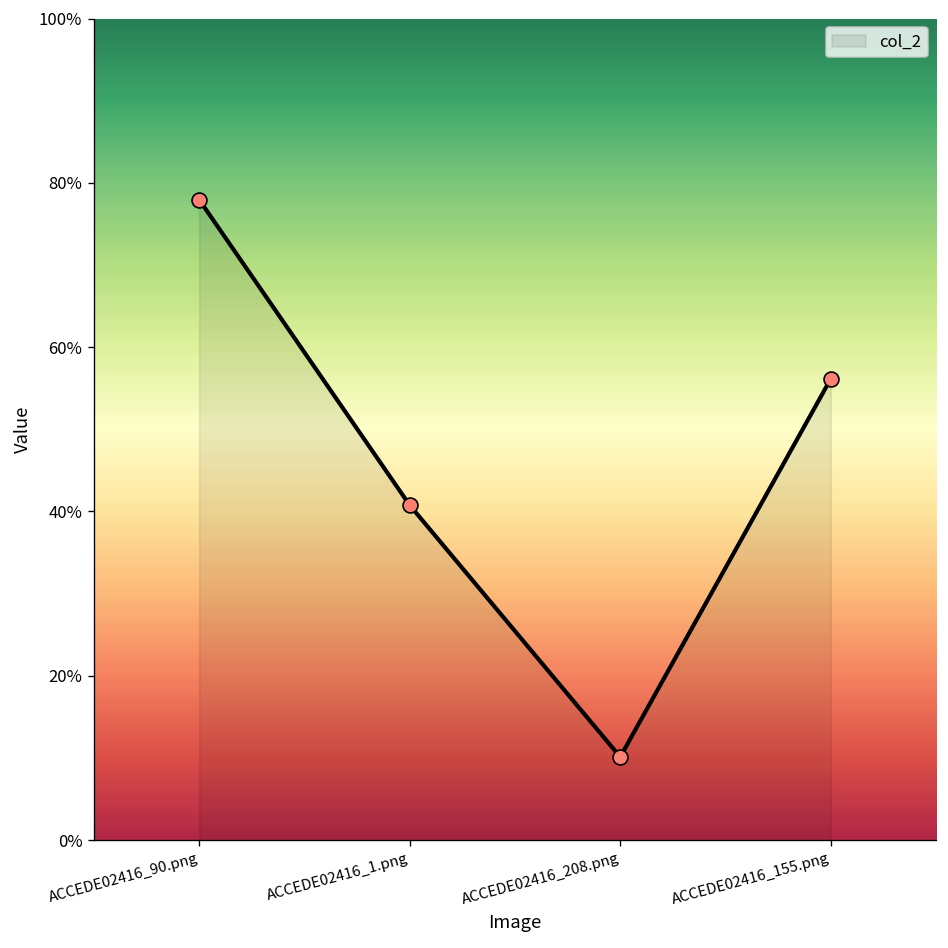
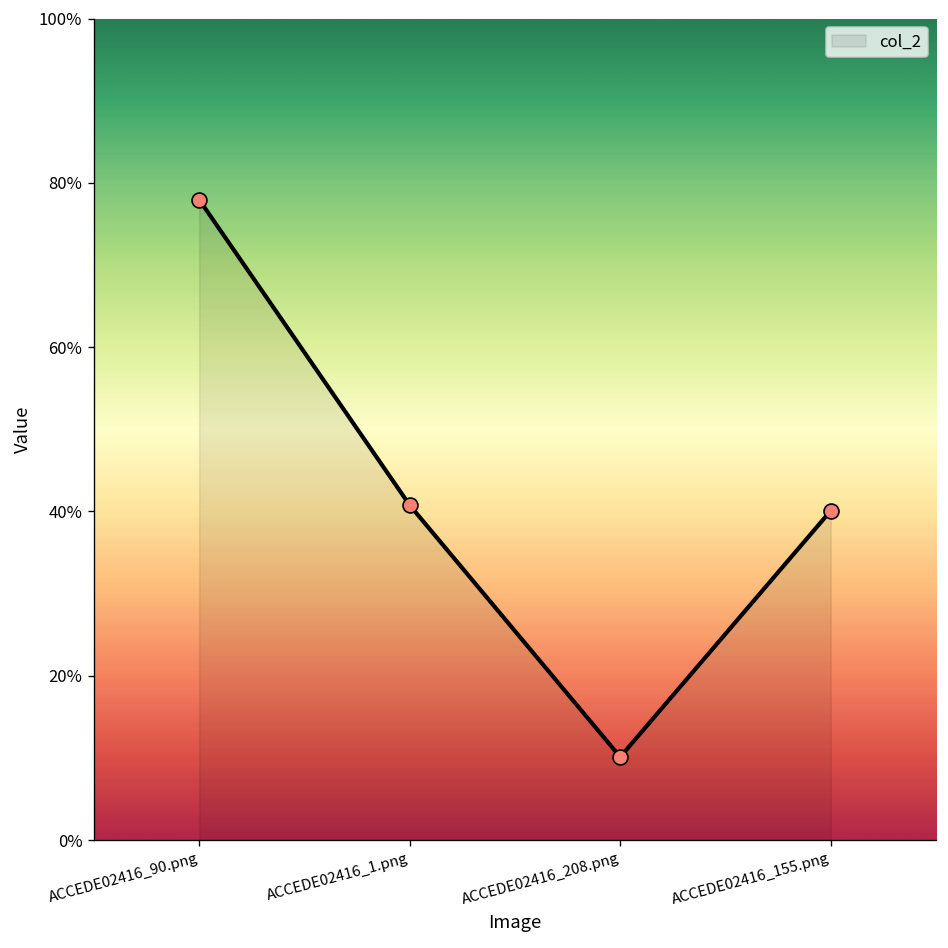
ACCEDE02416_155.png: 56% -> 40%
